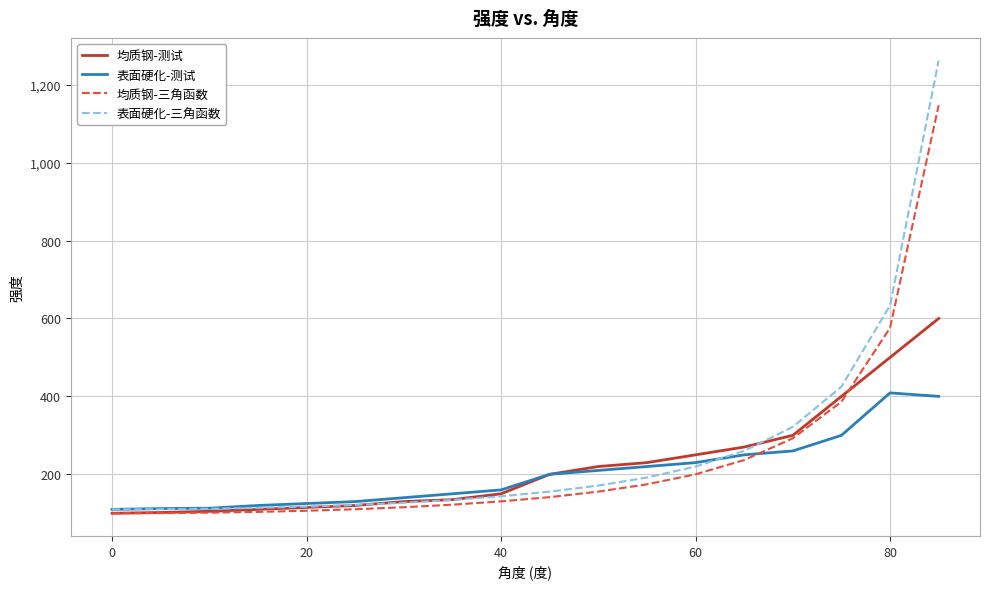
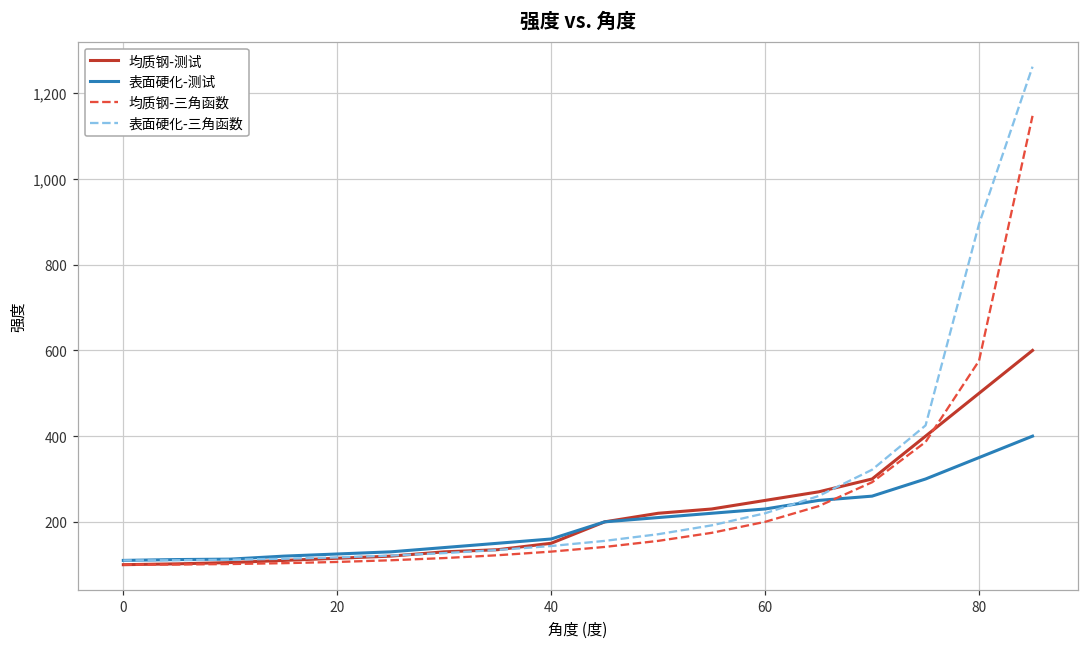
表面硬化-测试, 80: 410 -> 350
表面硬化-三角函数, 80: 630 -> 900
